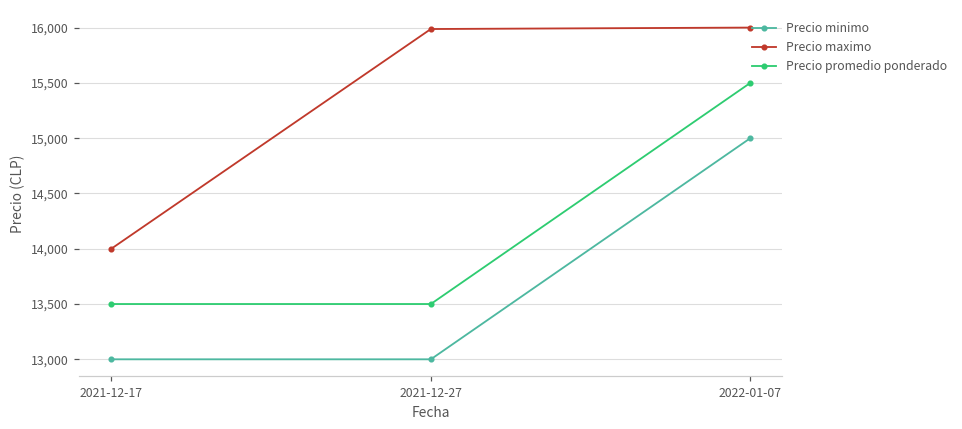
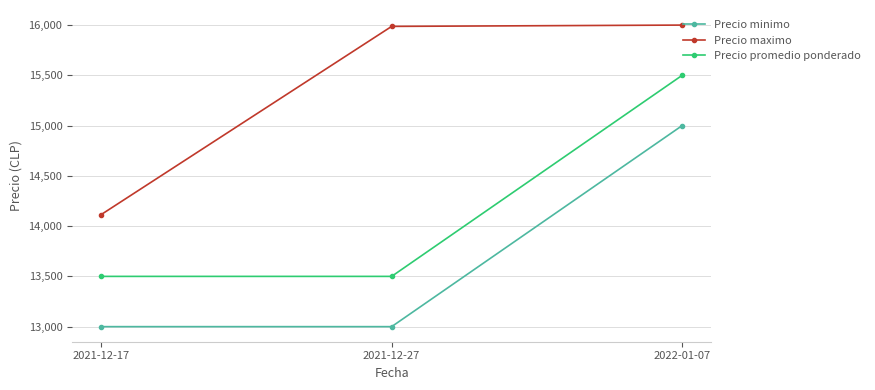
Precio maximo, 2021-12-17: 14,000 -> 14,120
